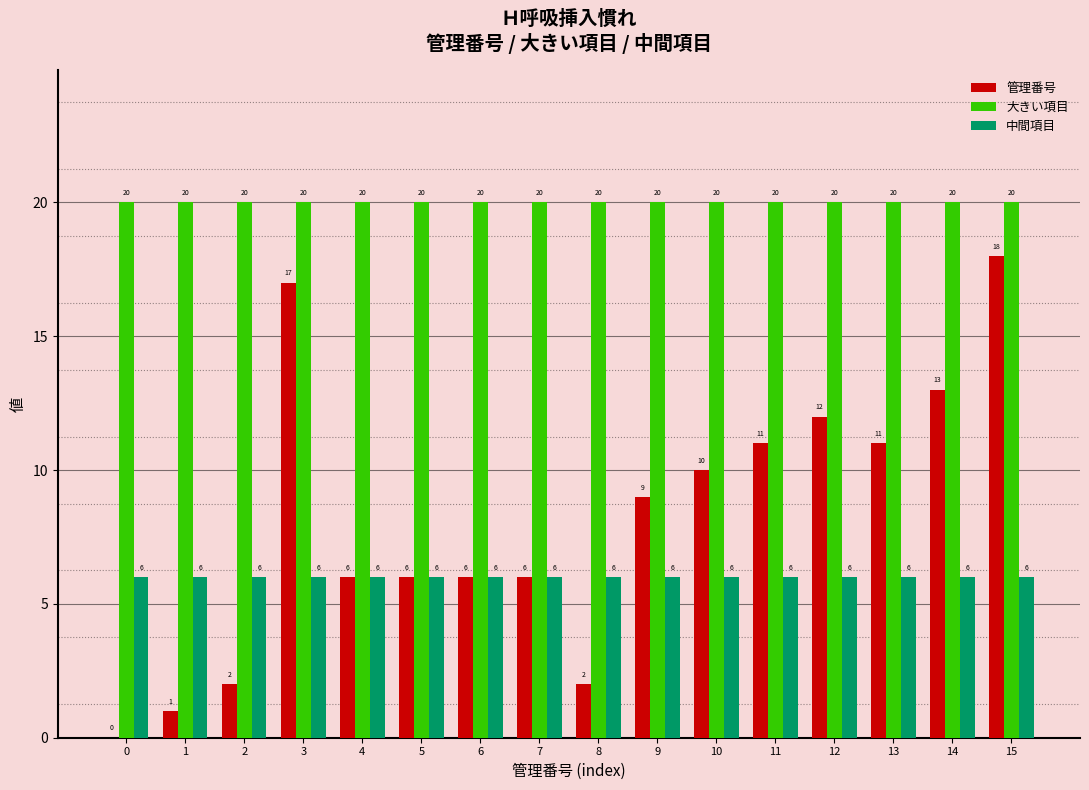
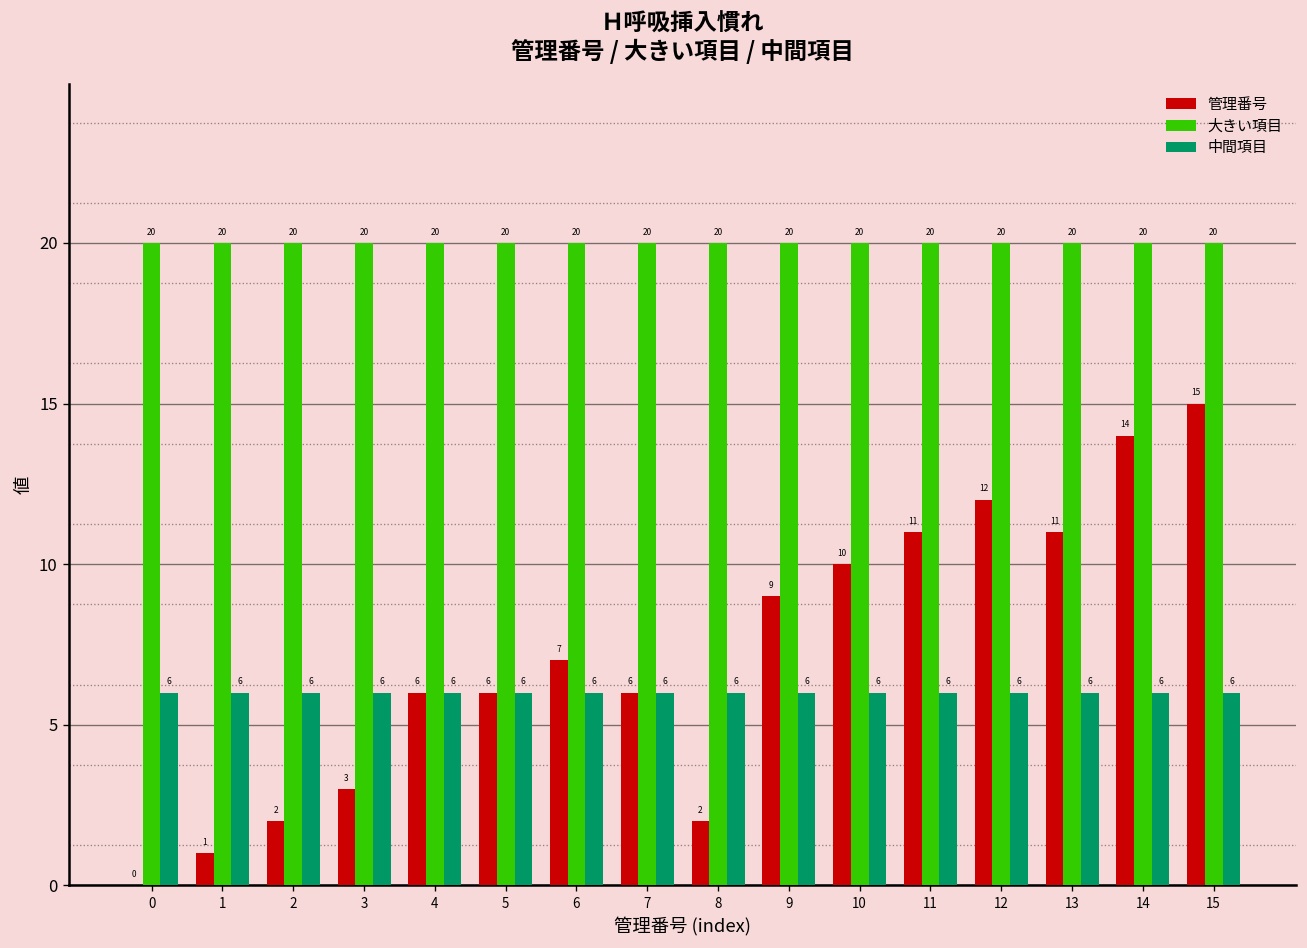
管理番号, 3: 17 -> 3
管理番号, 6: 6 -> 7
管理番号, 14: 13 -> 14
管理番号, 15: 18 -> 15
